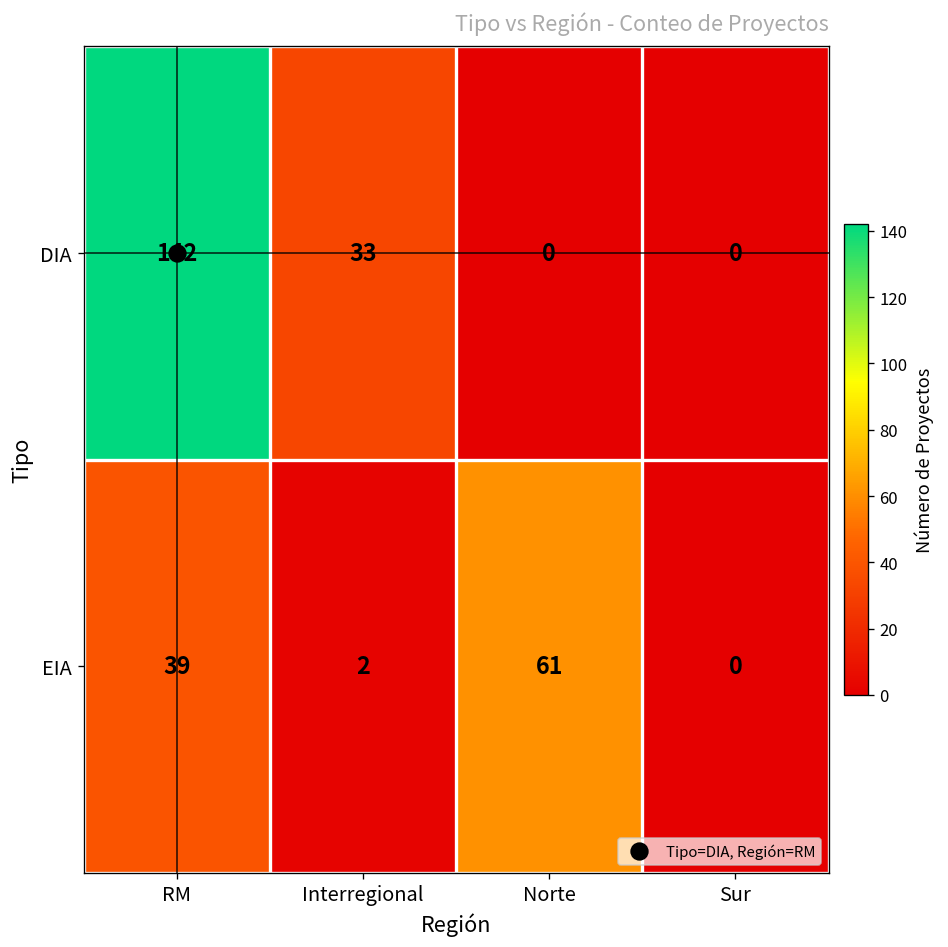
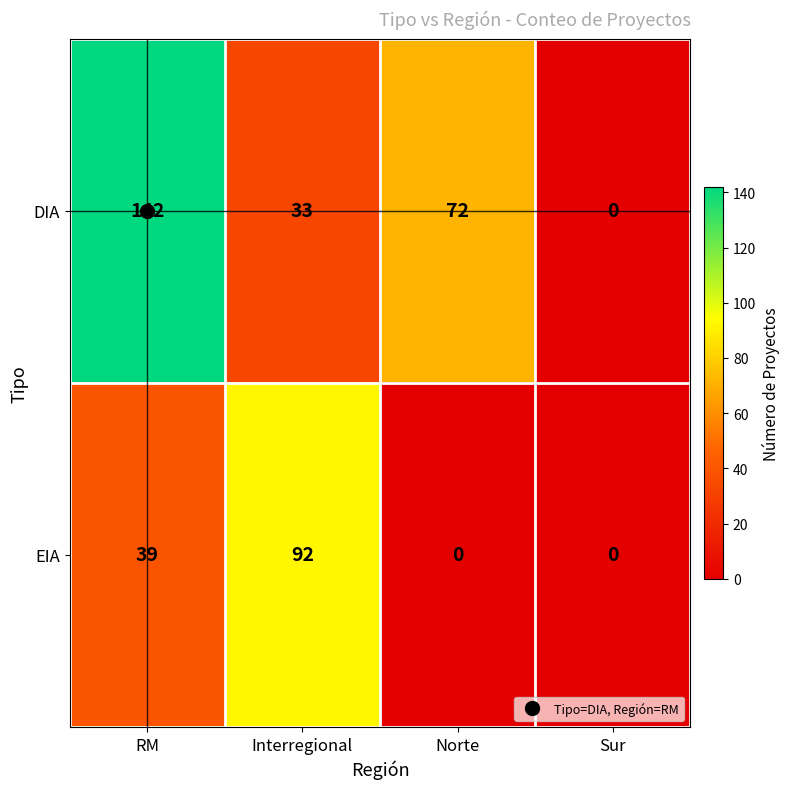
DIA, Norte: 0 -> 72
EIA, Interregional: 2 -> 92
EIA, Norte: 61 -> 0
